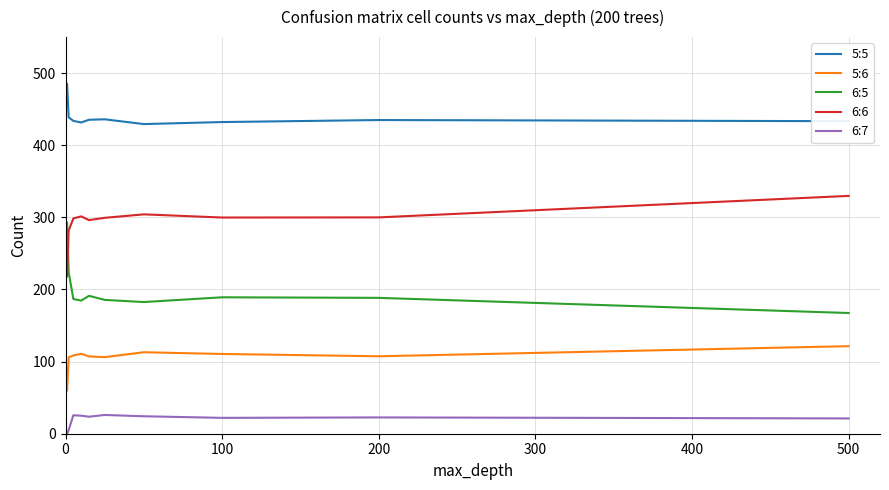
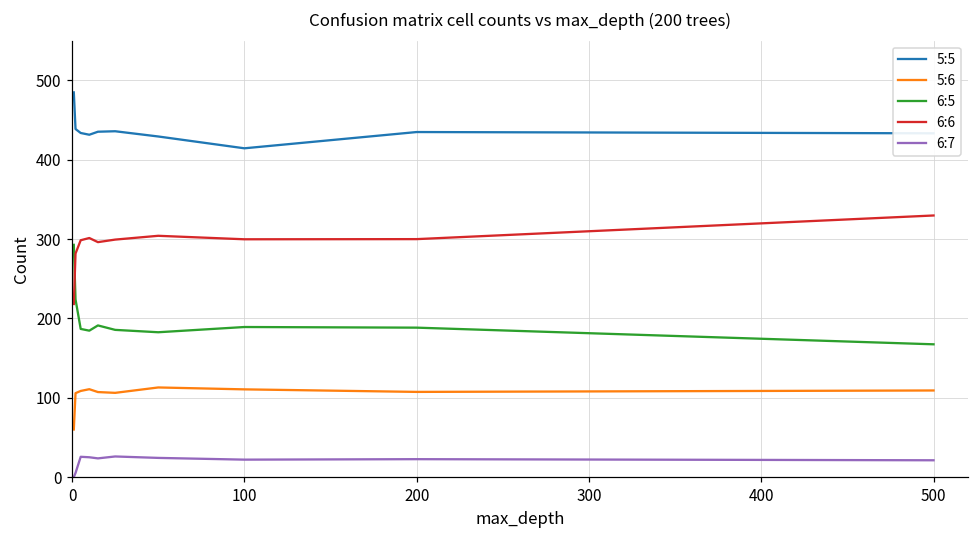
5:5, 100: 430 -> 410
5:6, 500: 120 -> 110
